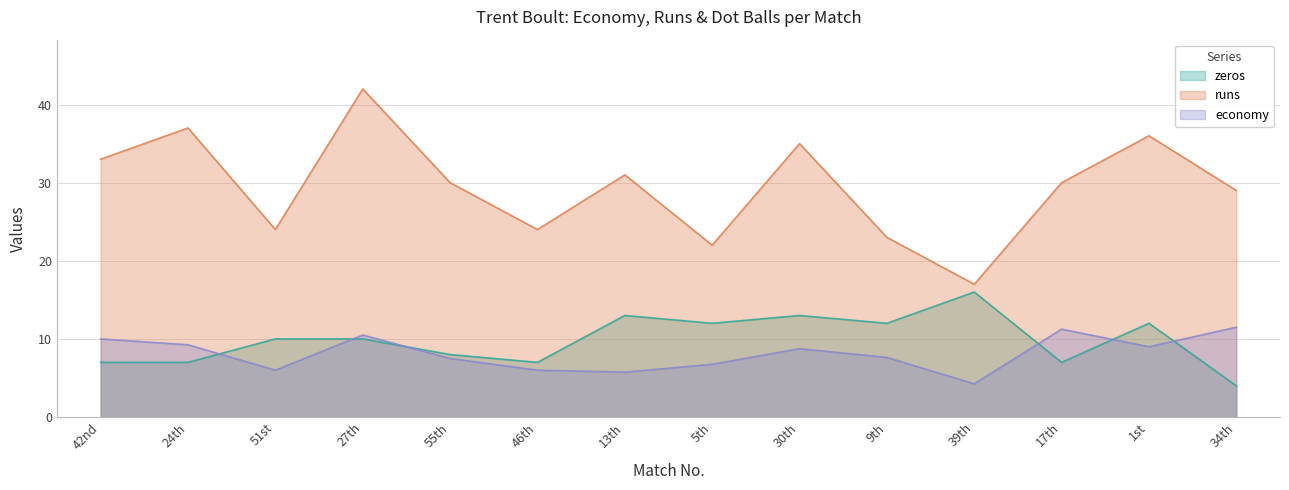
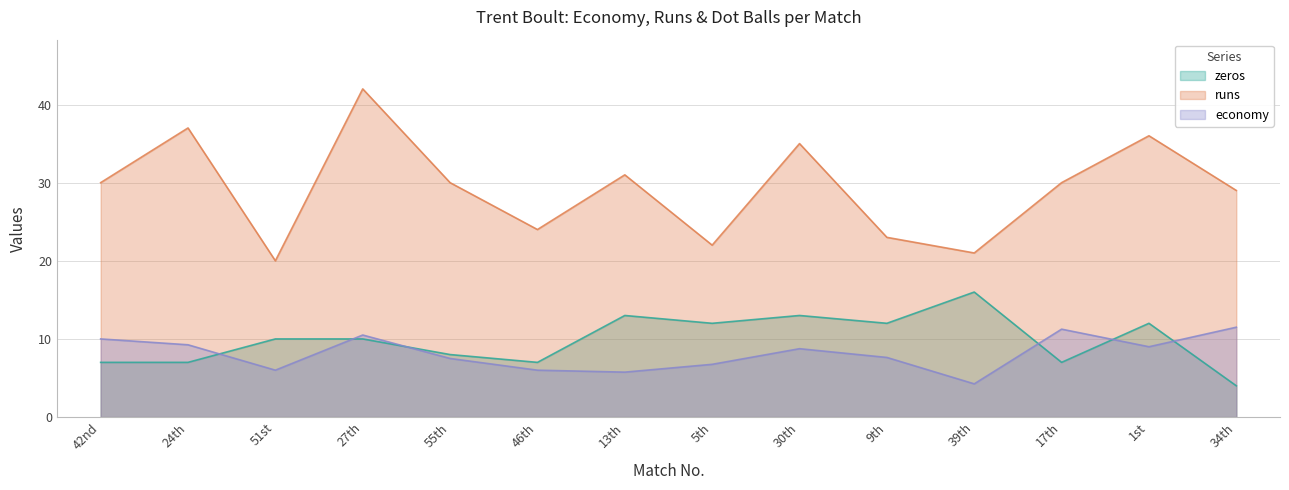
runs, 42nd: 33 -> 30
runs, 51st: 24 -> 20
runs, 39th: 17 -> 21
